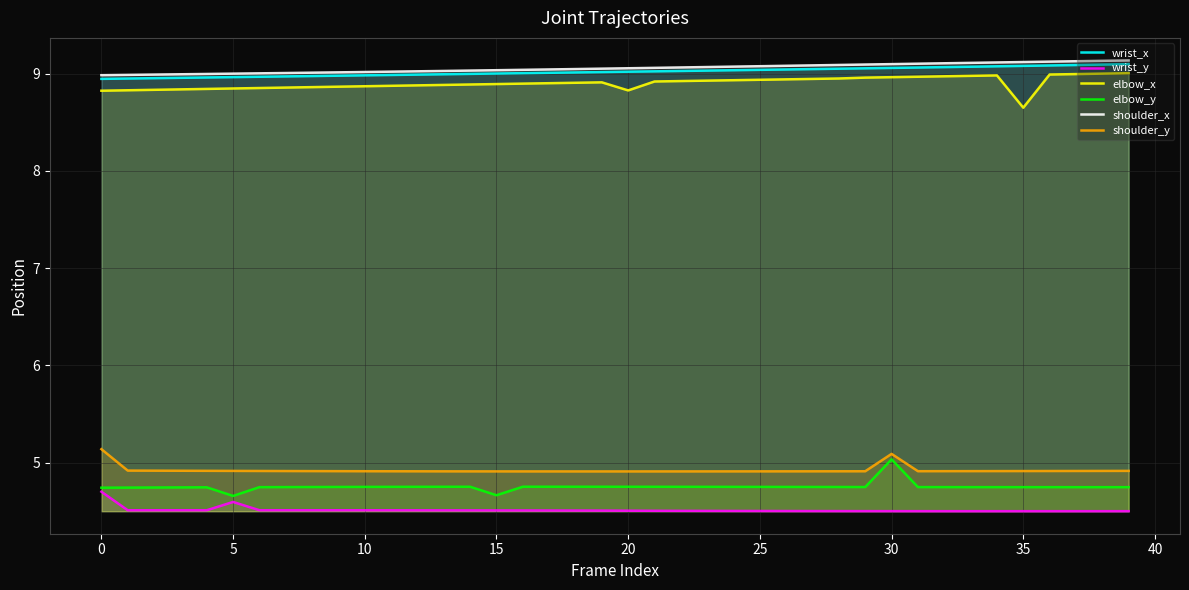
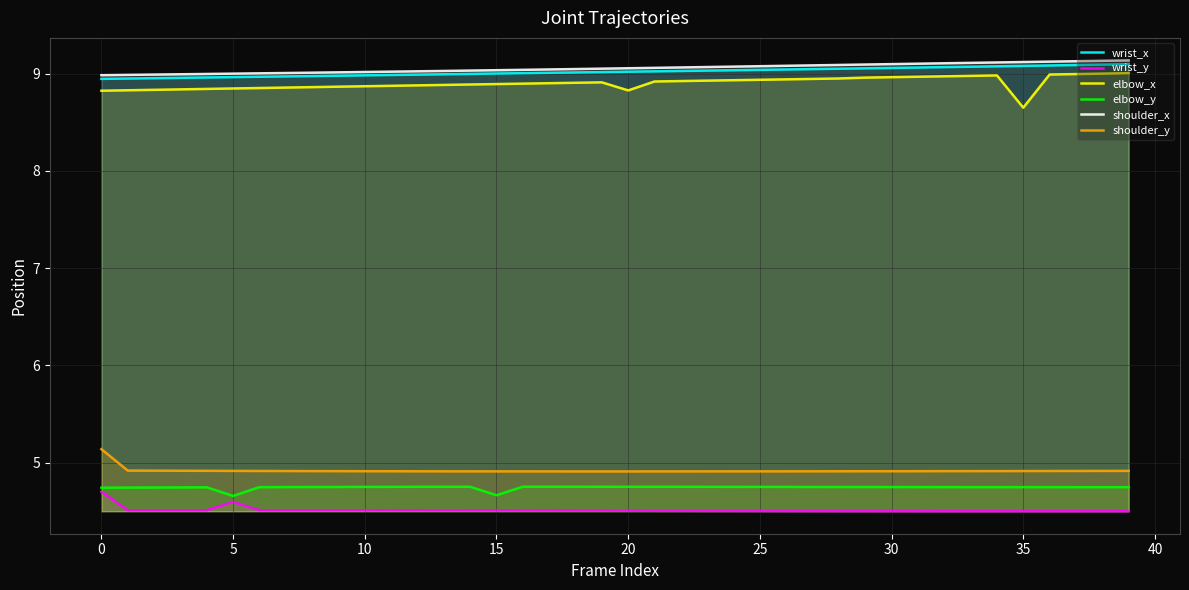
elbow_y, 30: 5.0 -> 4.7
shoulder_y, 30: 5.1 -> 4.9
